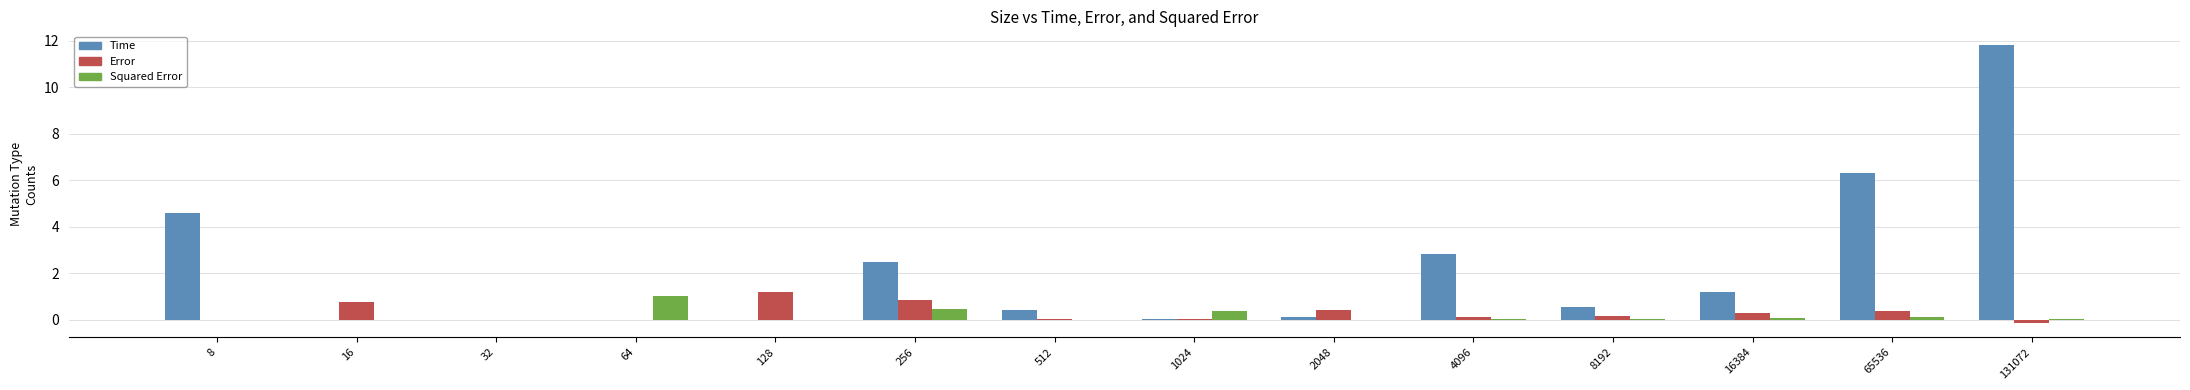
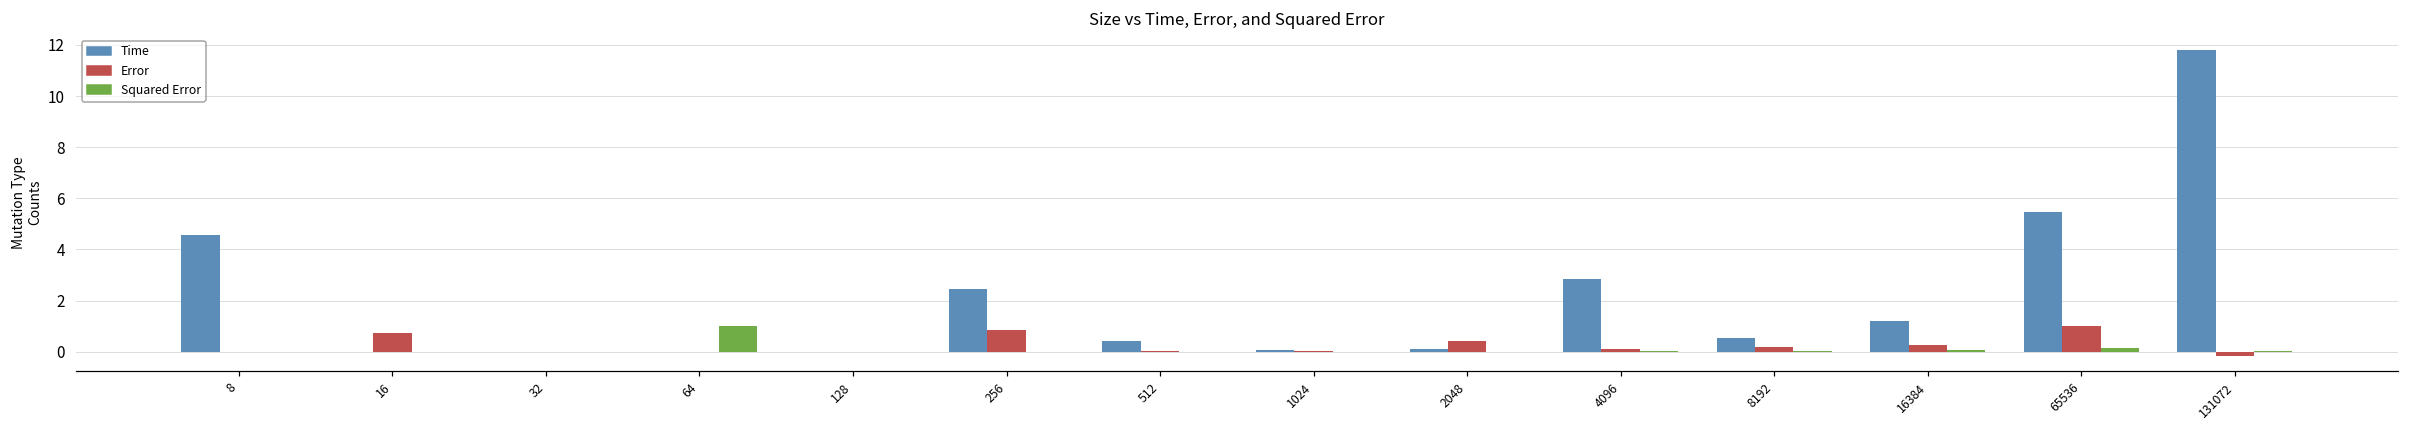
Error, 128: 1.2 -> 0.0
Squared Error, 256: 0.5 -> 0.0
Squared Error, 1024: 0.4 -> 0.0
Time, 65536: 6.3 -> 5.5
Error, 65536: 0.4 -> 1.0
